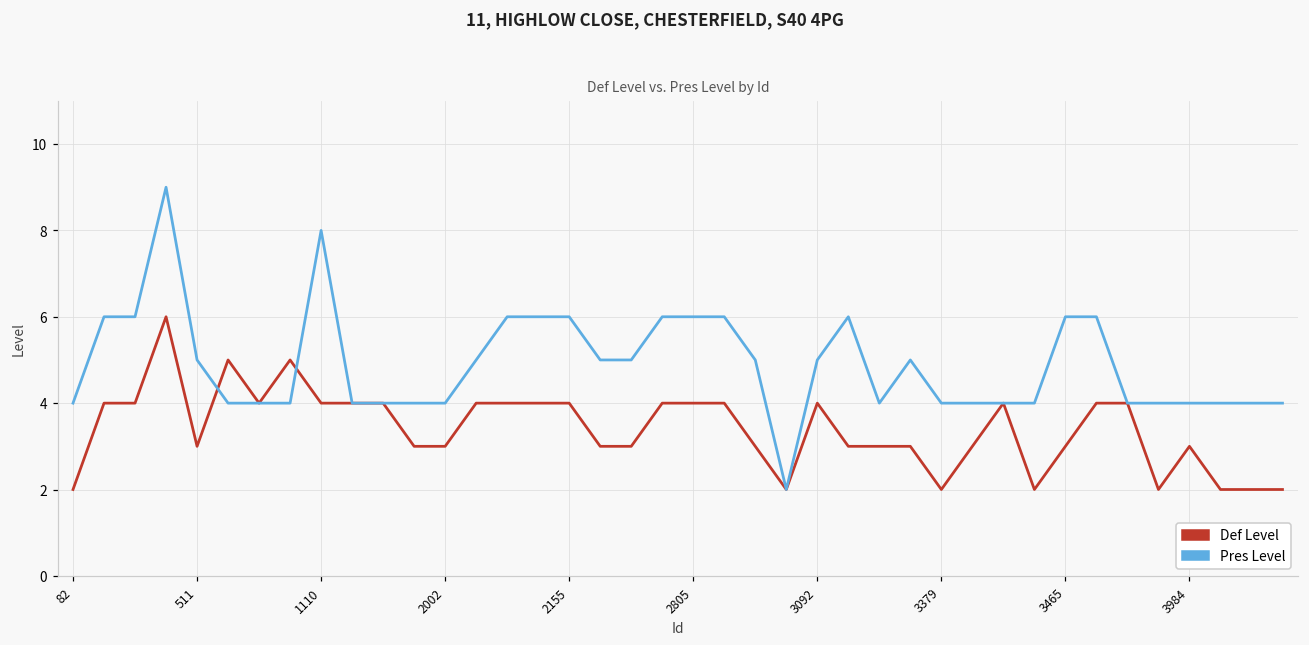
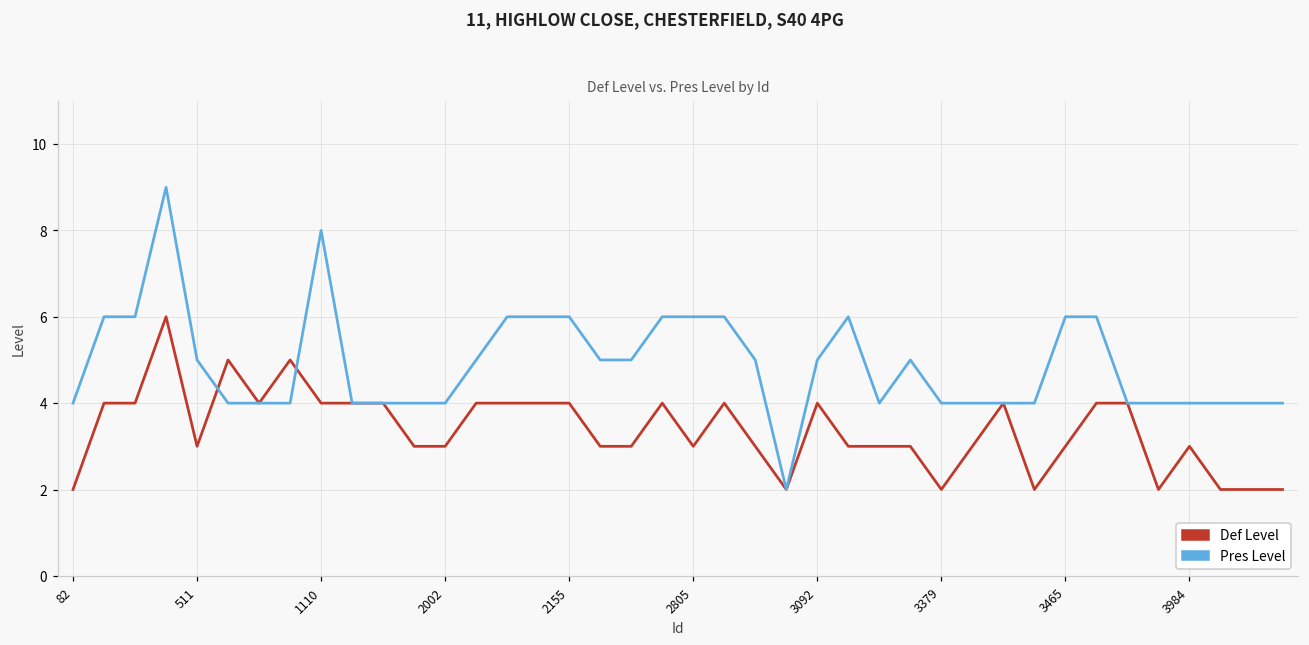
Def Level, 2805: 4 -> 3
